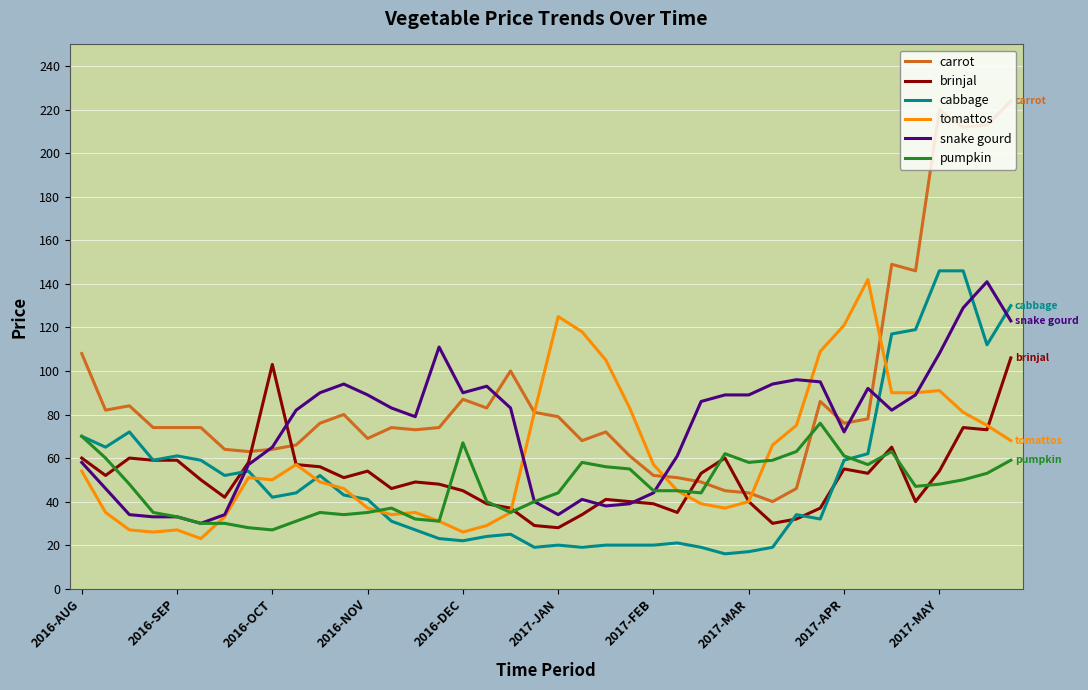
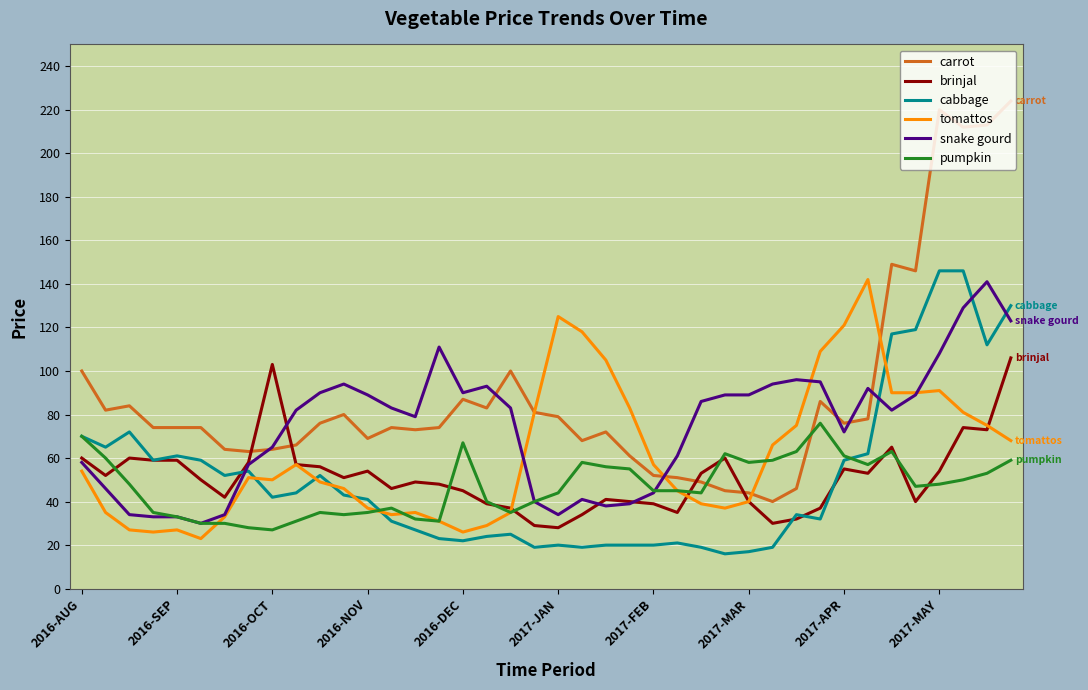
carrot, 2016-AUG: 108 -> 100
